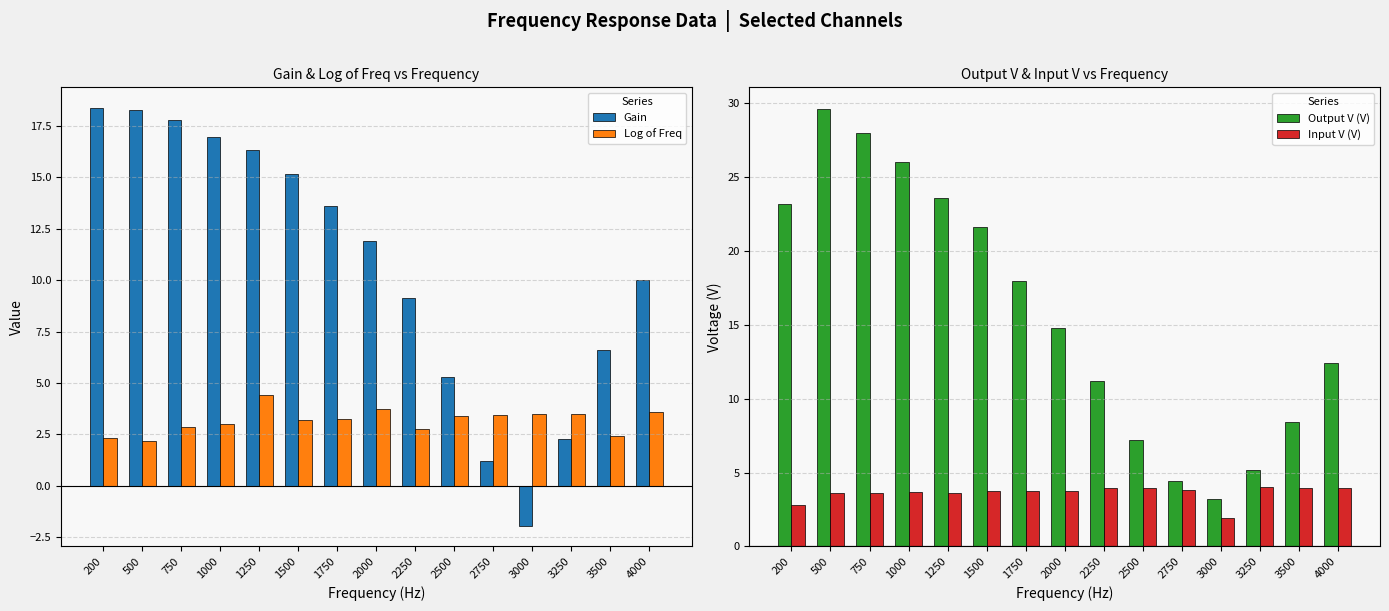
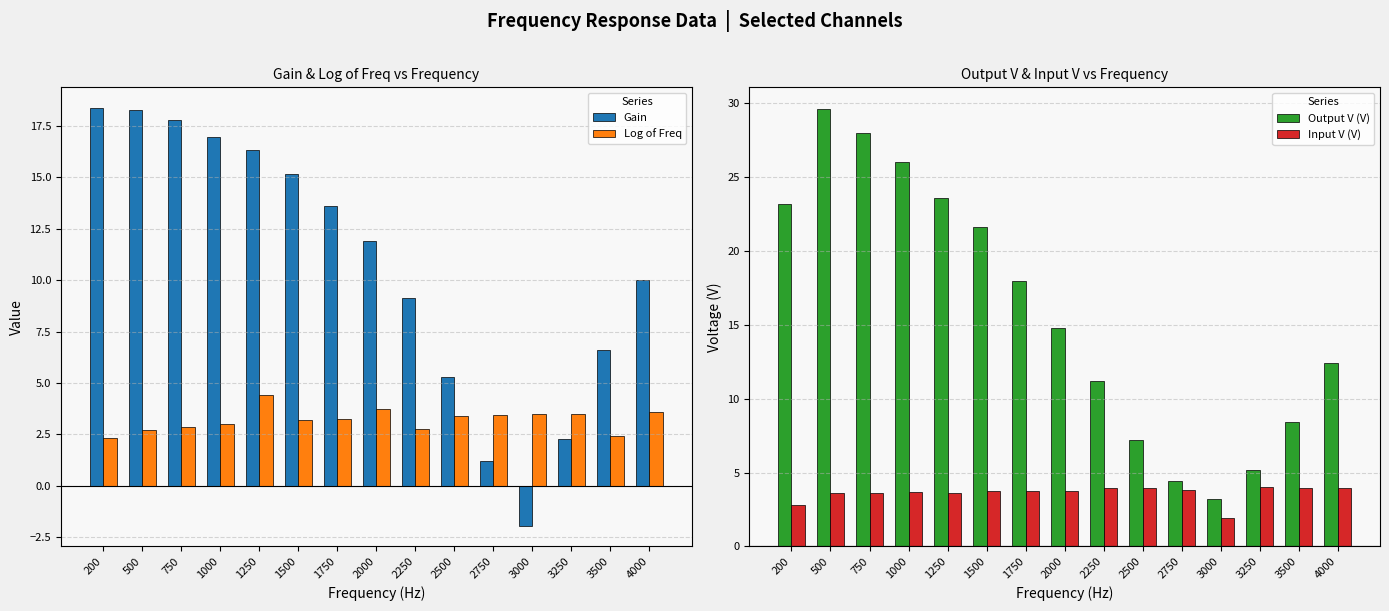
Gain & Log of Freq vs Frequency, Log of Freq, 500: 2.2 -> 2.7
